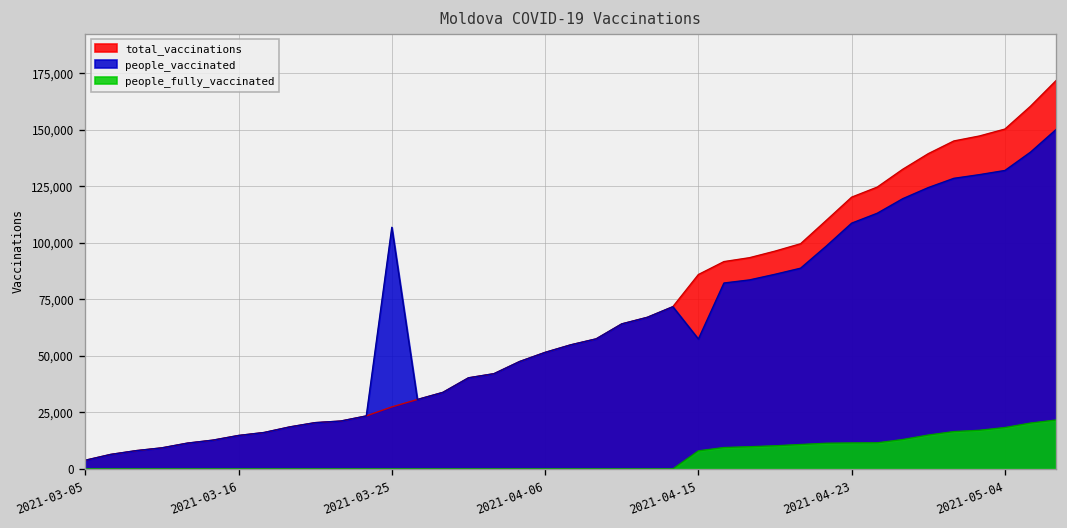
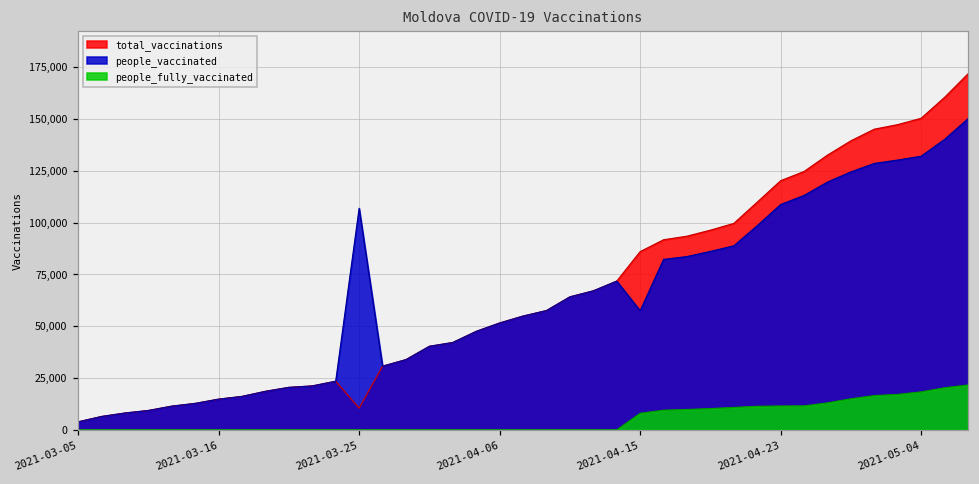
total_vaccinations, 2021-03-25: 27,000 -> 10,000
